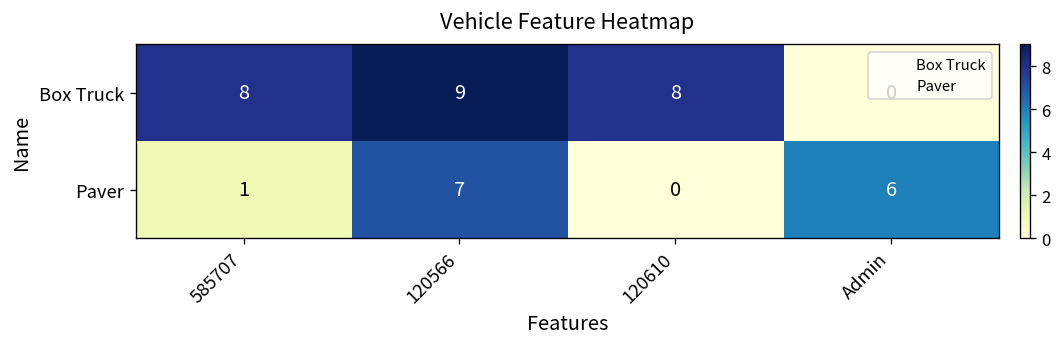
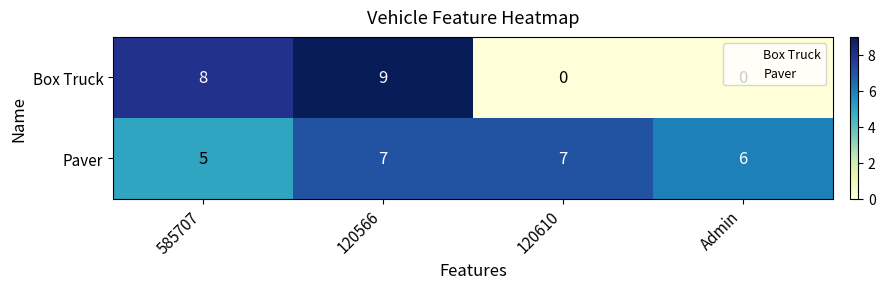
Box Truck, 120610: 8 -> 0
Paver, 585707: 1 -> 5
Paver, 120610: 0 -> 7
